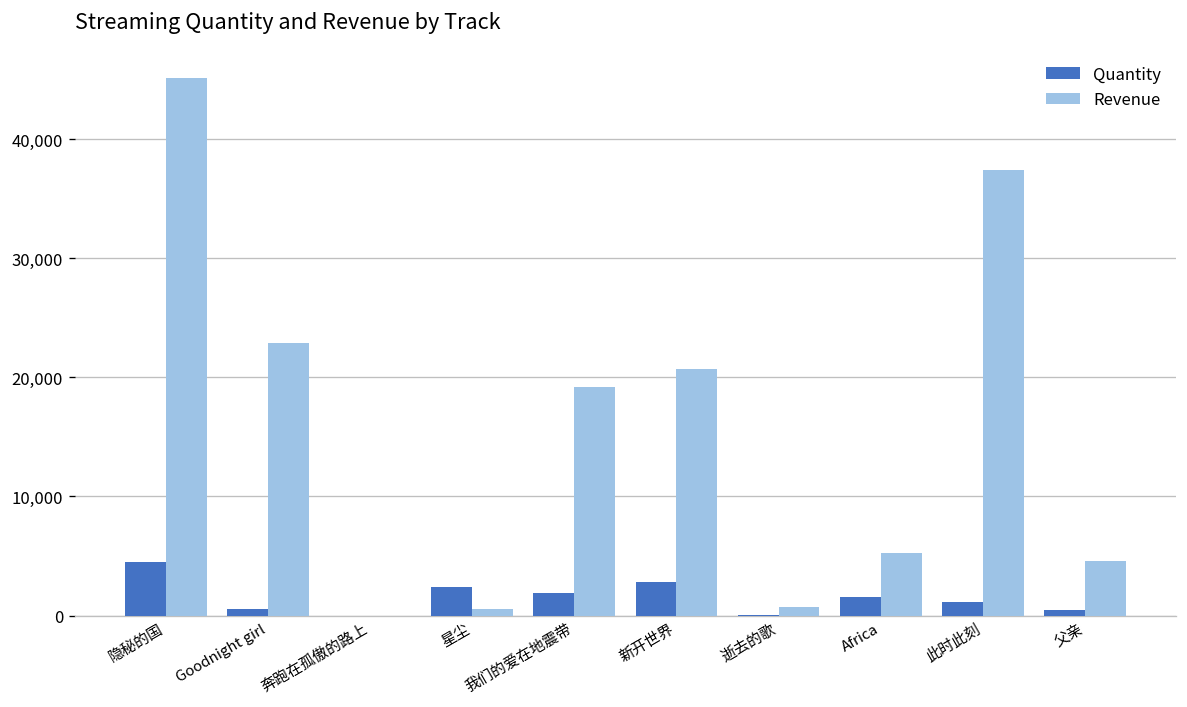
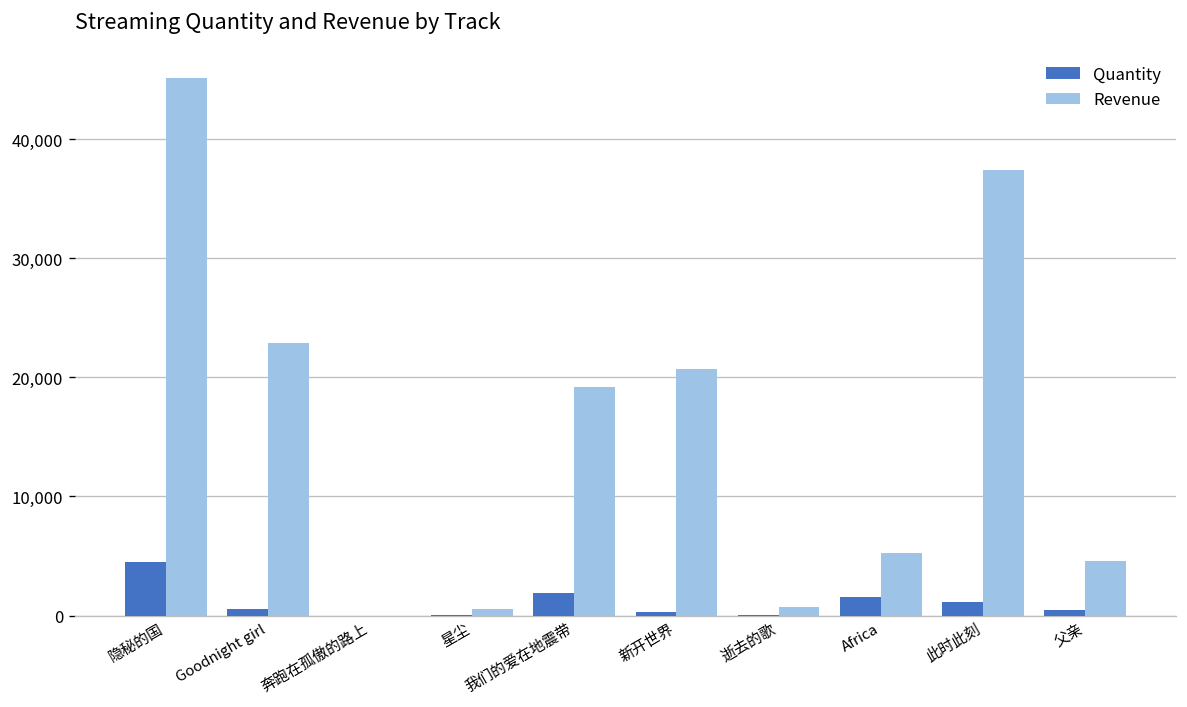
Quantity, 星尘: 2,000 -> 0
Quantity, 新开世界: 3,000 -> 0
